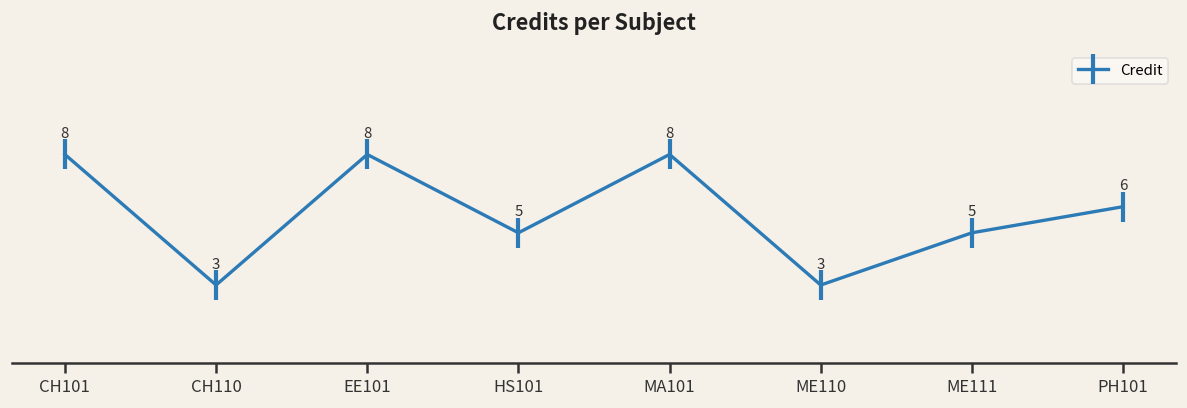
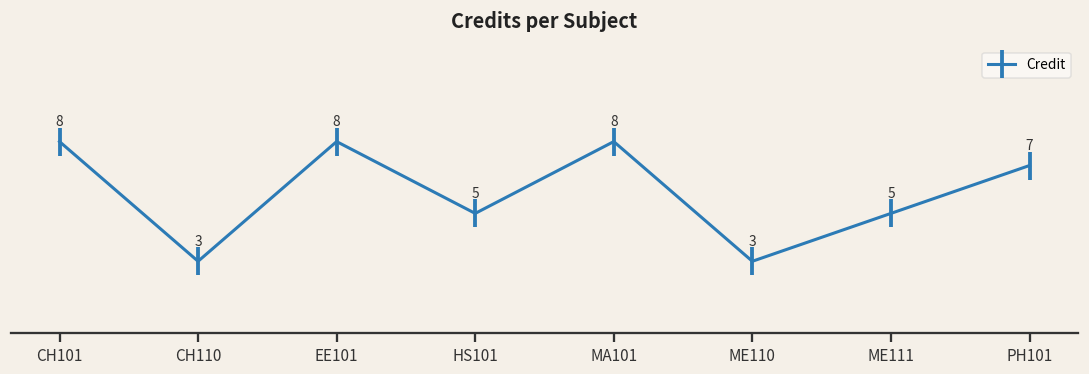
PH101: 6 -> 7
